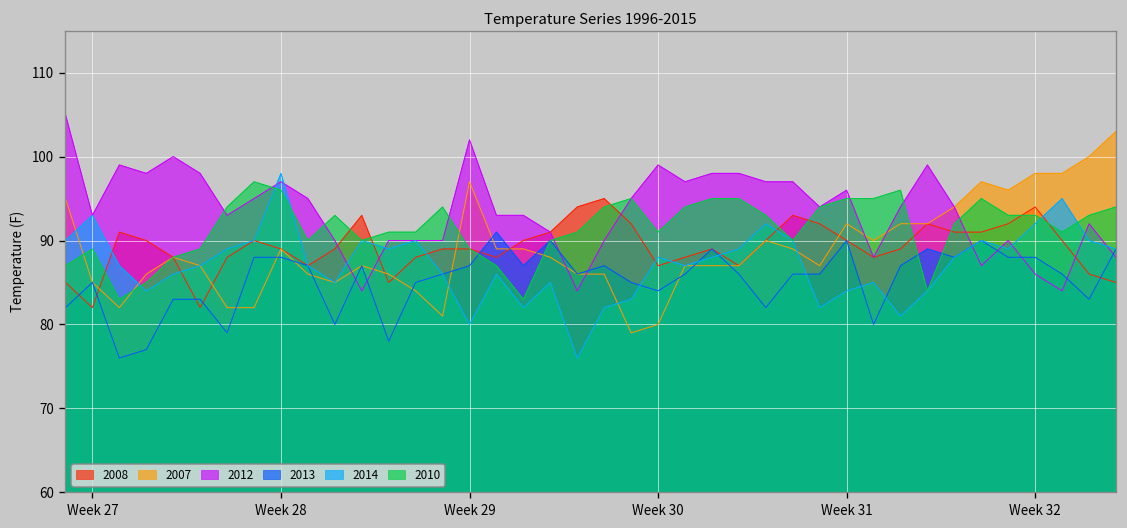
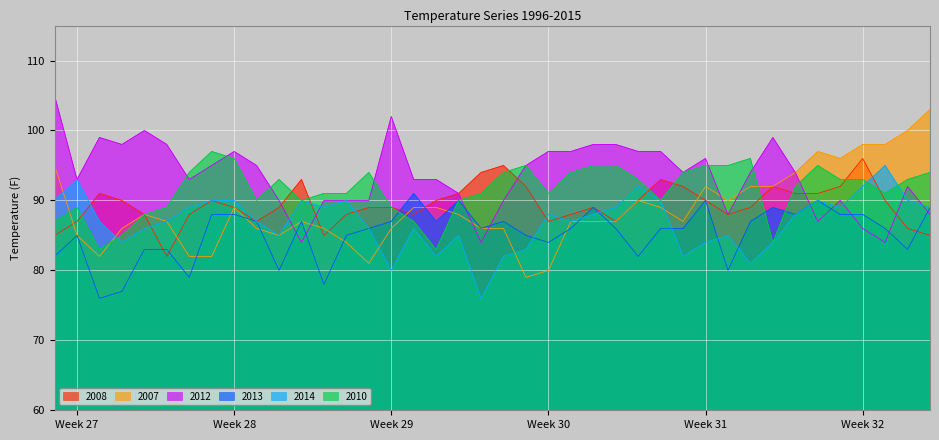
2008, Week 27: 82 -> 87
2014, Week 28: 98 -> 90
2007, Week 29: 97 -> 86
2012, Week 30: 99 -> 97
2008, Week 32: 94 -> 96
